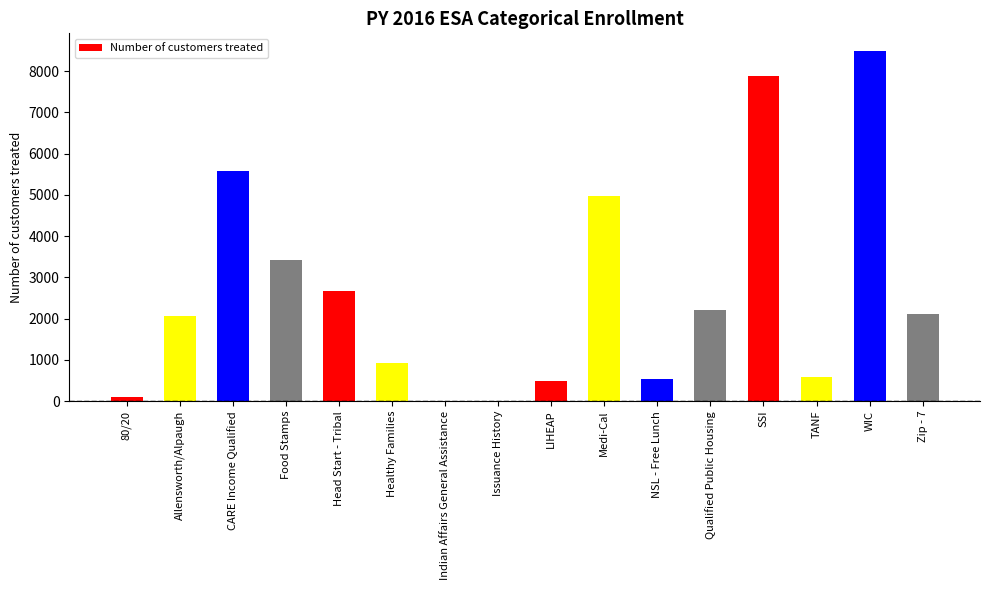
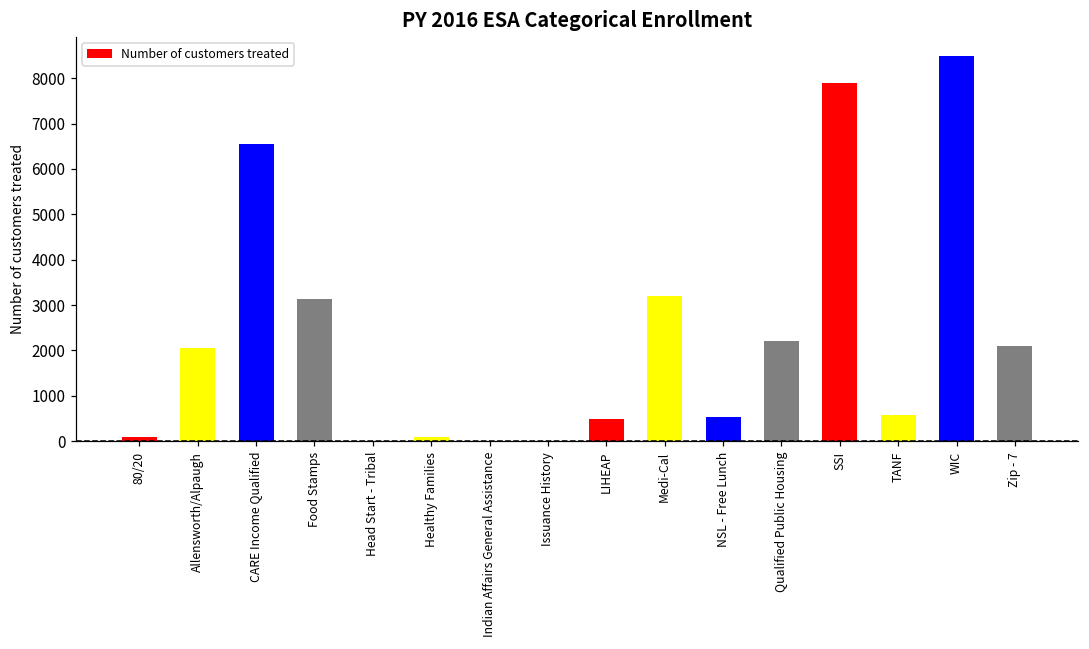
CARE Income Qualified: 5600 -> 6600
Food Stamps: 3400 -> 3100
Head Start - Tribal: 2700 -> 0
Healthy Families: 900 -> 100
Medi-Cal: 5000 -> 3200
